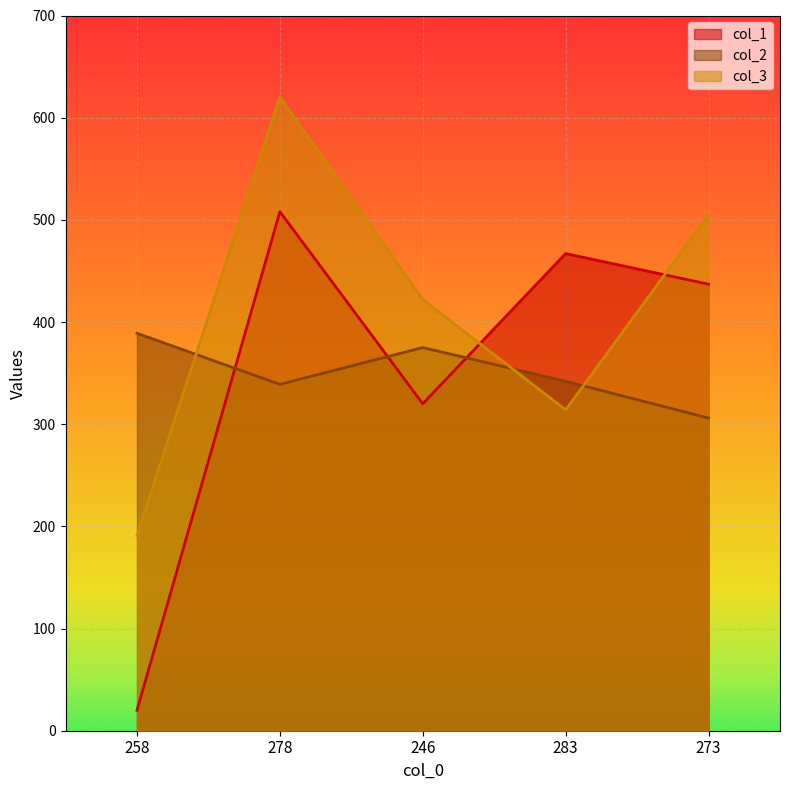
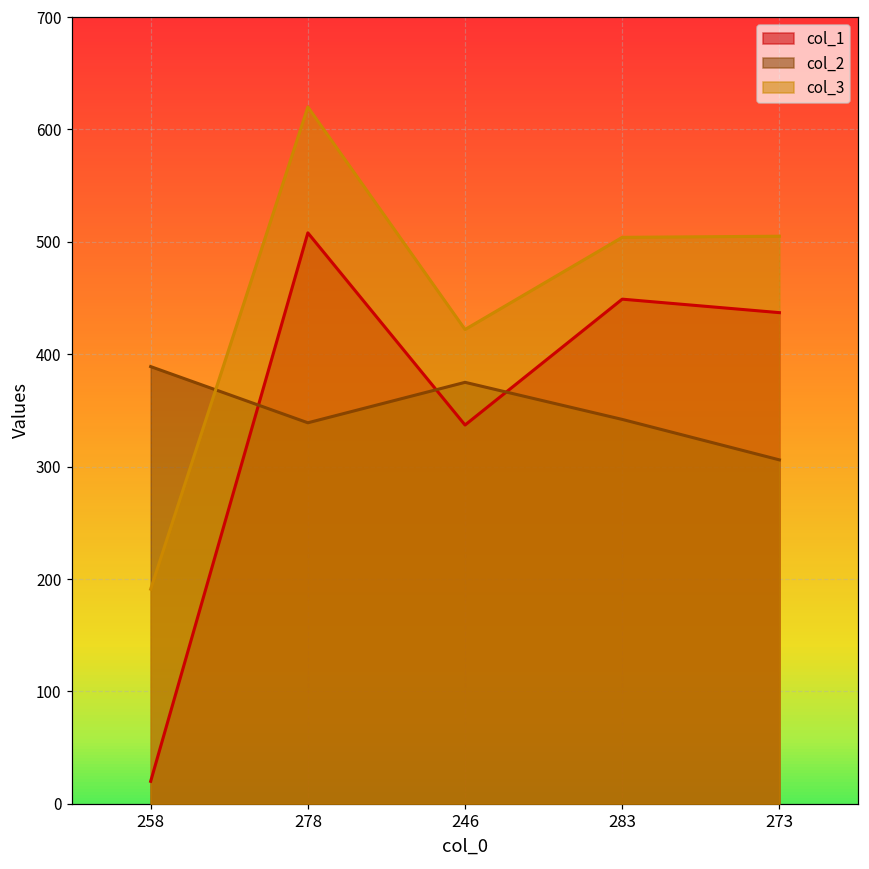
col_1, 246: 320 -> 337
col_1, 283: 467 -> 449
col_3, 283: 314 -> 504
